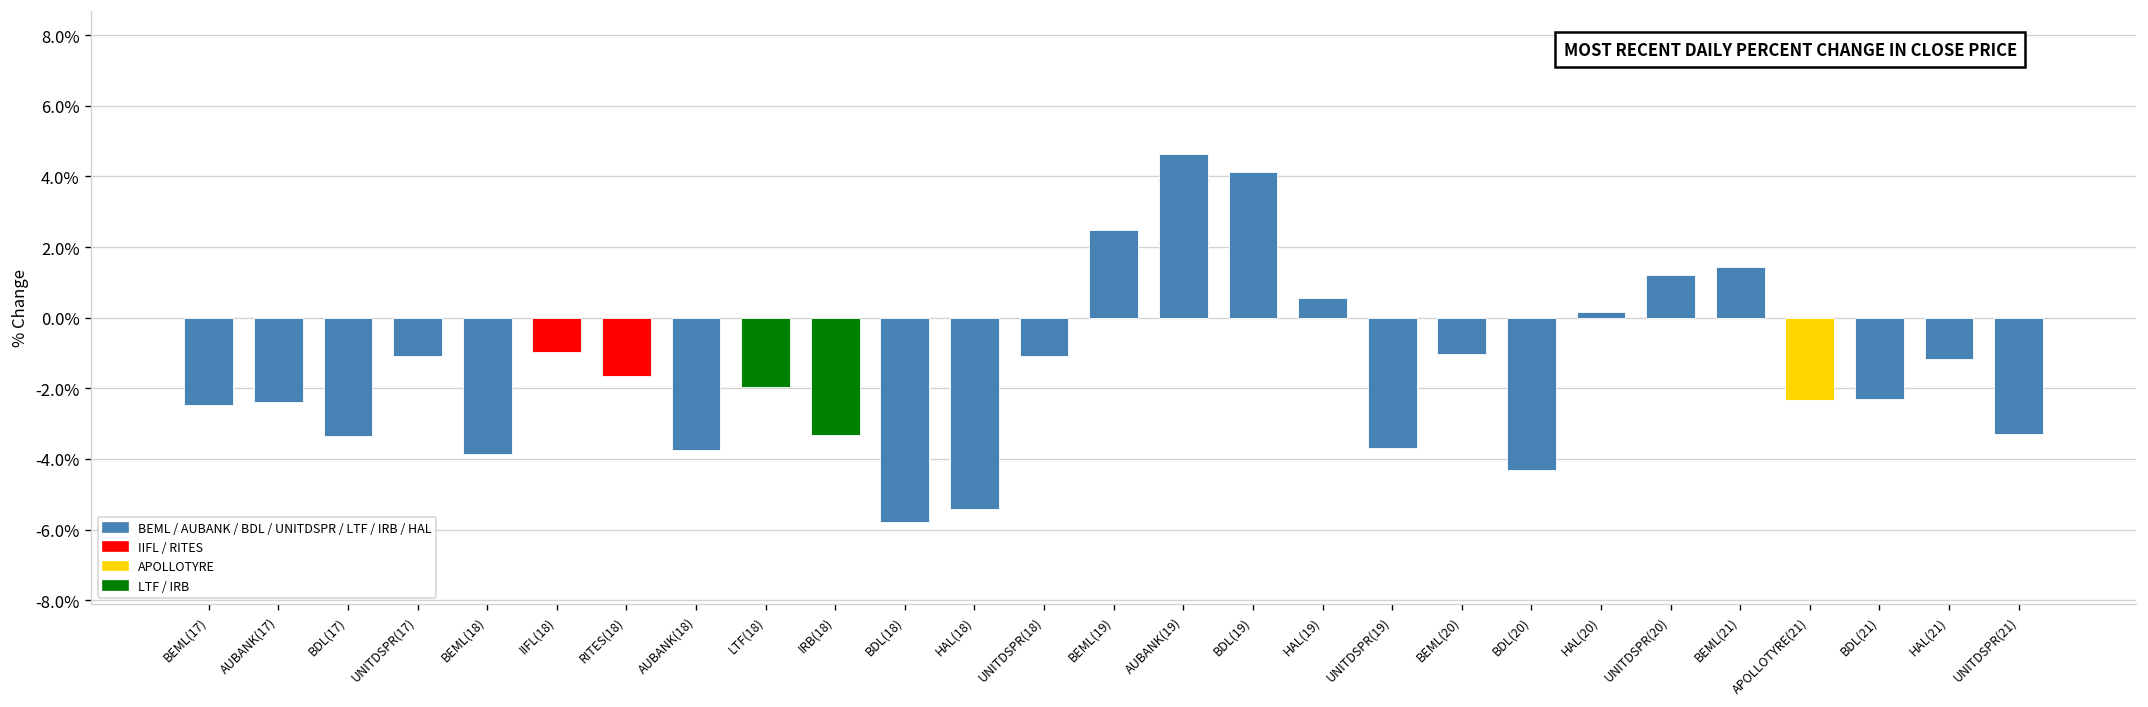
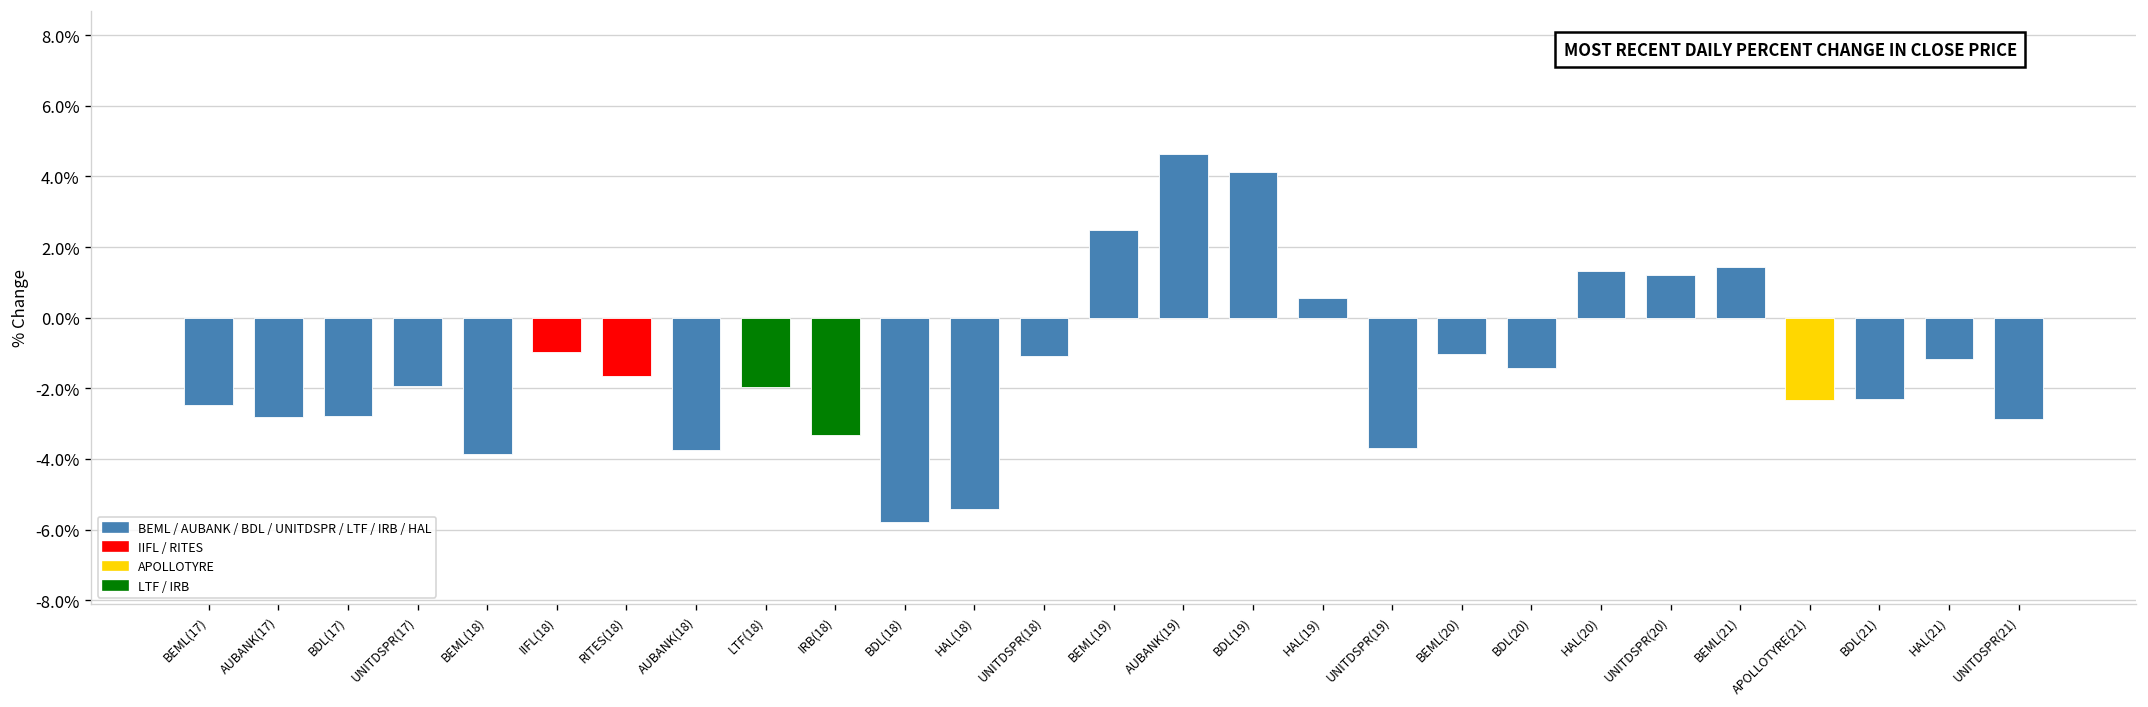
AUBANK(17): -2.4% -> -2.8%
BDL(17): -3.3% -> -2.8%
UNITDSPR(17): -1.1% -> -1.9%
BDL(20): -4.3% -> -1.4%
HAL(20): 0.2% -> 1.3%
UNITDSPR(21): -3.3% -> -2.9%
